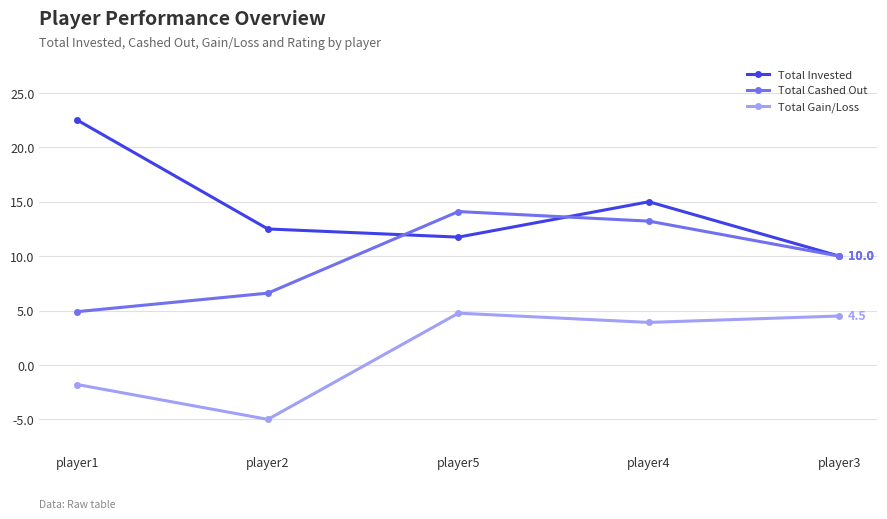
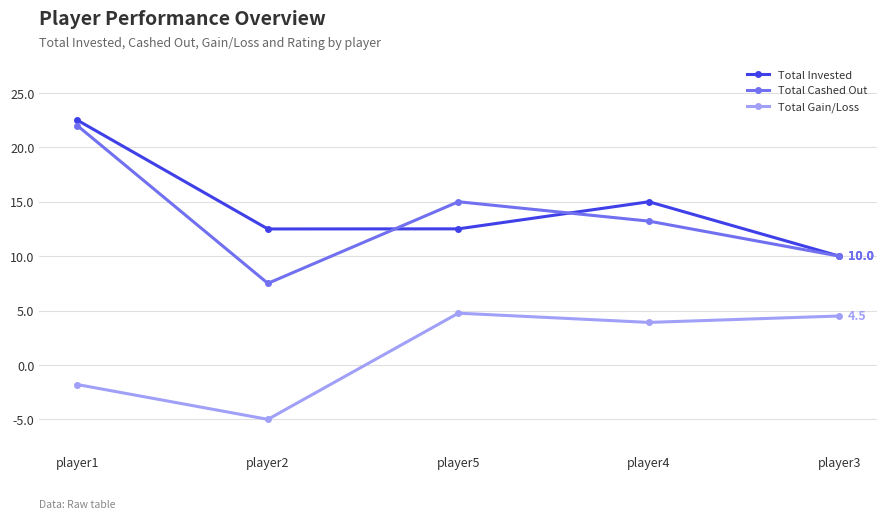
Total Cashed Out, player1: 4.9 -> 22.0
Total Cashed Out, player2: 6.6 -> 7.5
Total Invested, player5: 11.8 -> 12.5
Total Cashed Out, player5: 14.1 -> 15.0
